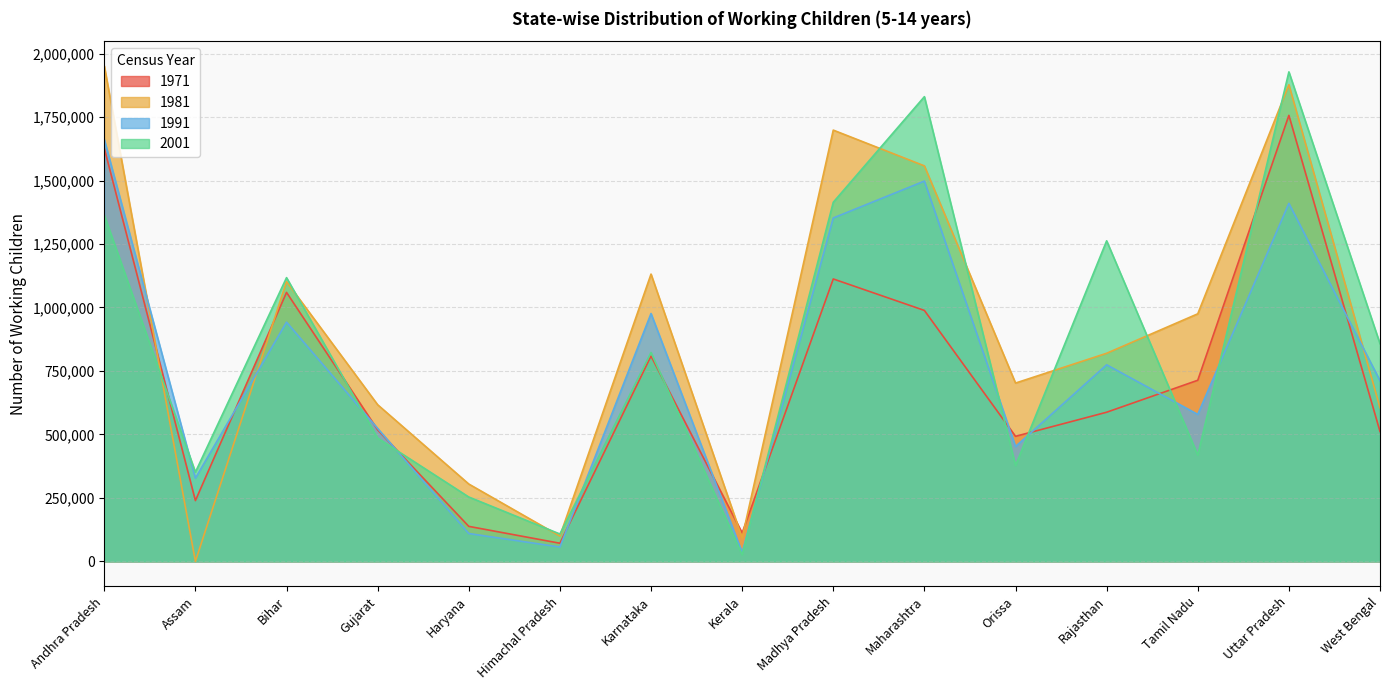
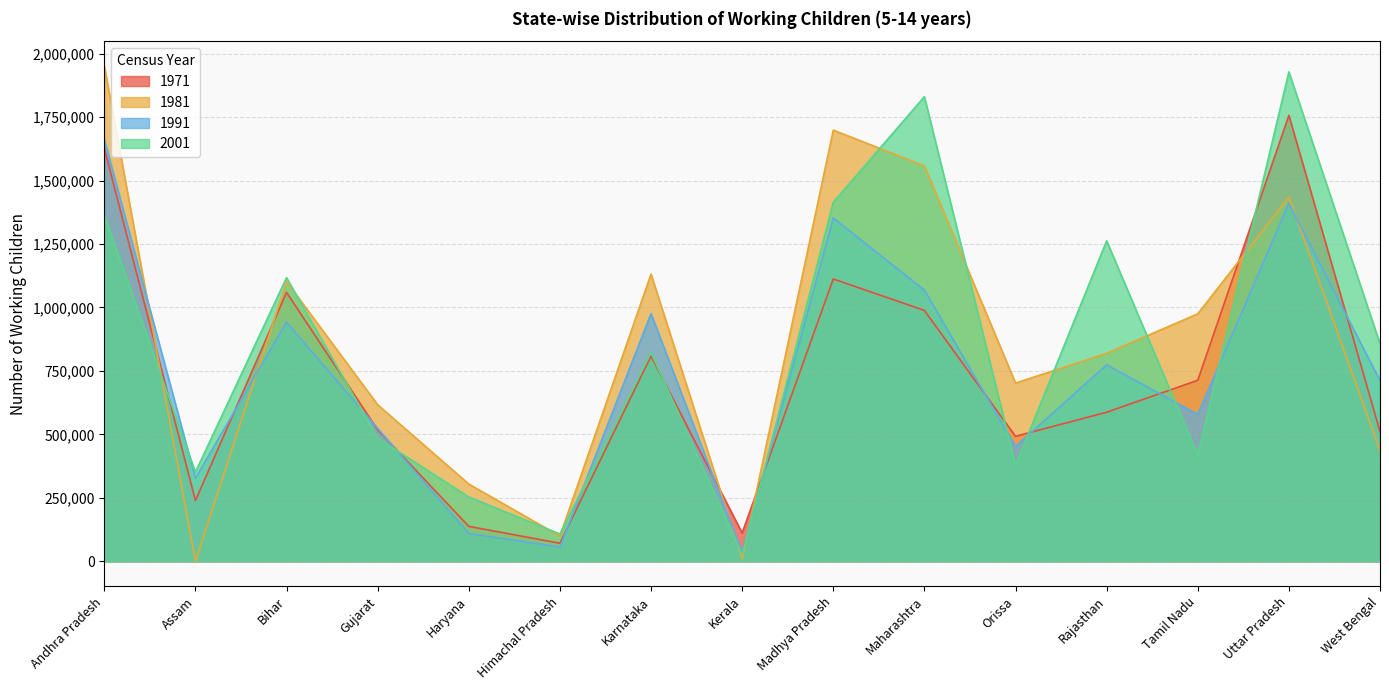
1981, Kerala: 90,000 -> 10,000
1991, Maharashtra: 1,500,000 -> 1,070,000
1981, Uttar Pradesh: 1,880,000 -> 1,430,000
1981, West Bengal: 610,000 -> 440,000
